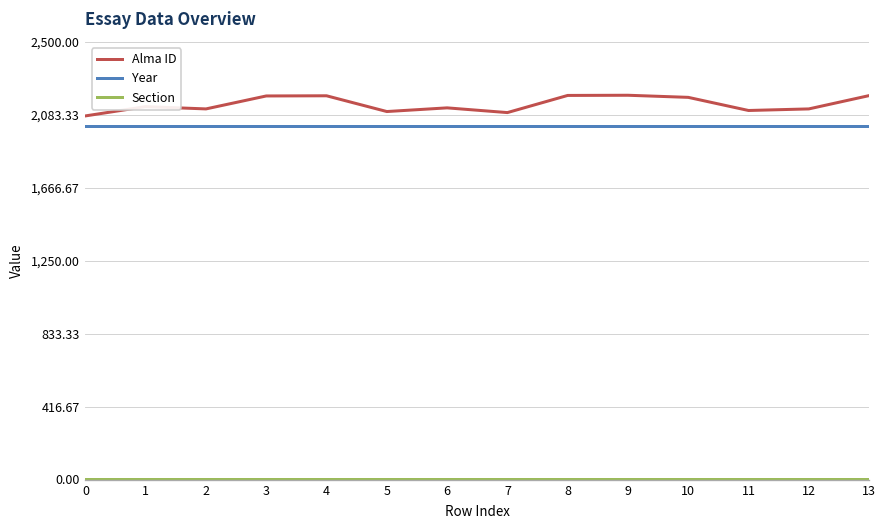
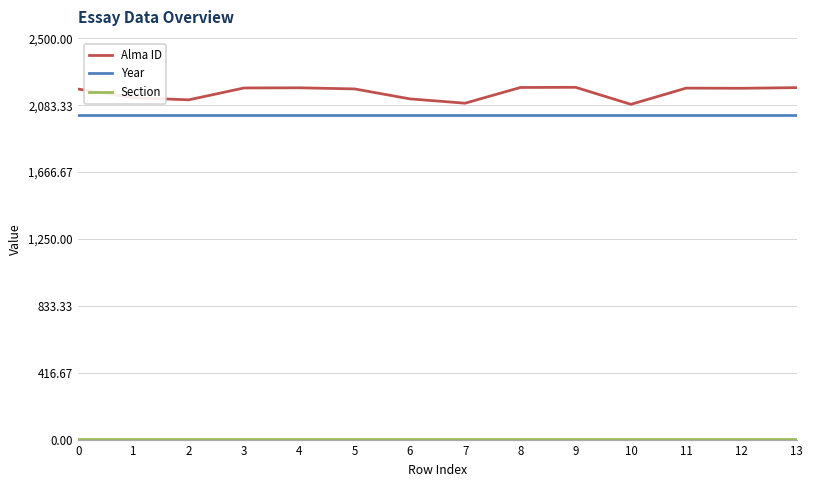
Alma ID, 0: 2,080 -> 2,180
Alma ID, 5: 2,100 -> 2,190
Alma ID, 10: 2,180 -> 2,090
Alma ID, 11: 2,110 -> 2,190
Alma ID, 12: 2,120 -> 2,190
